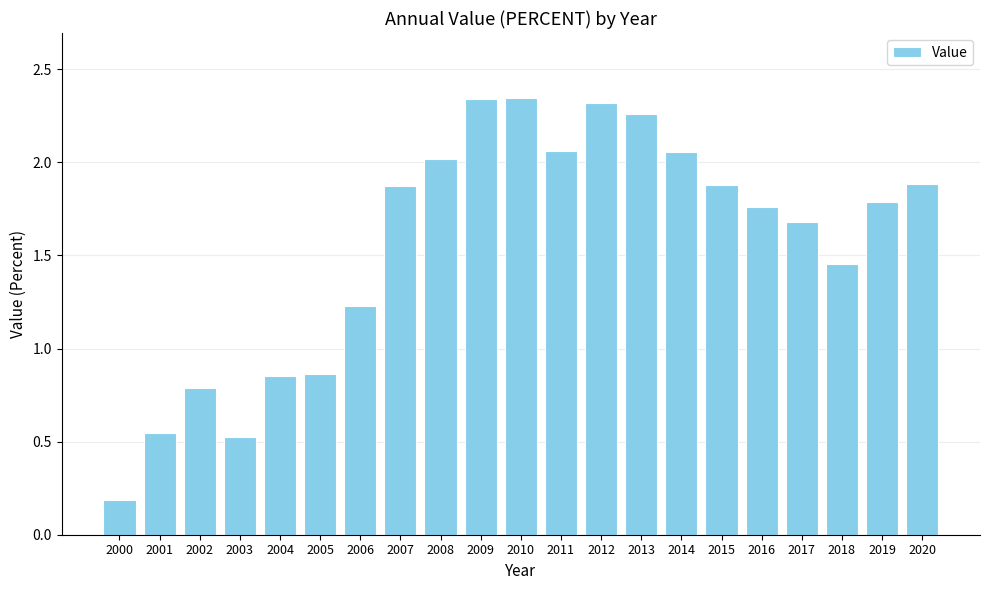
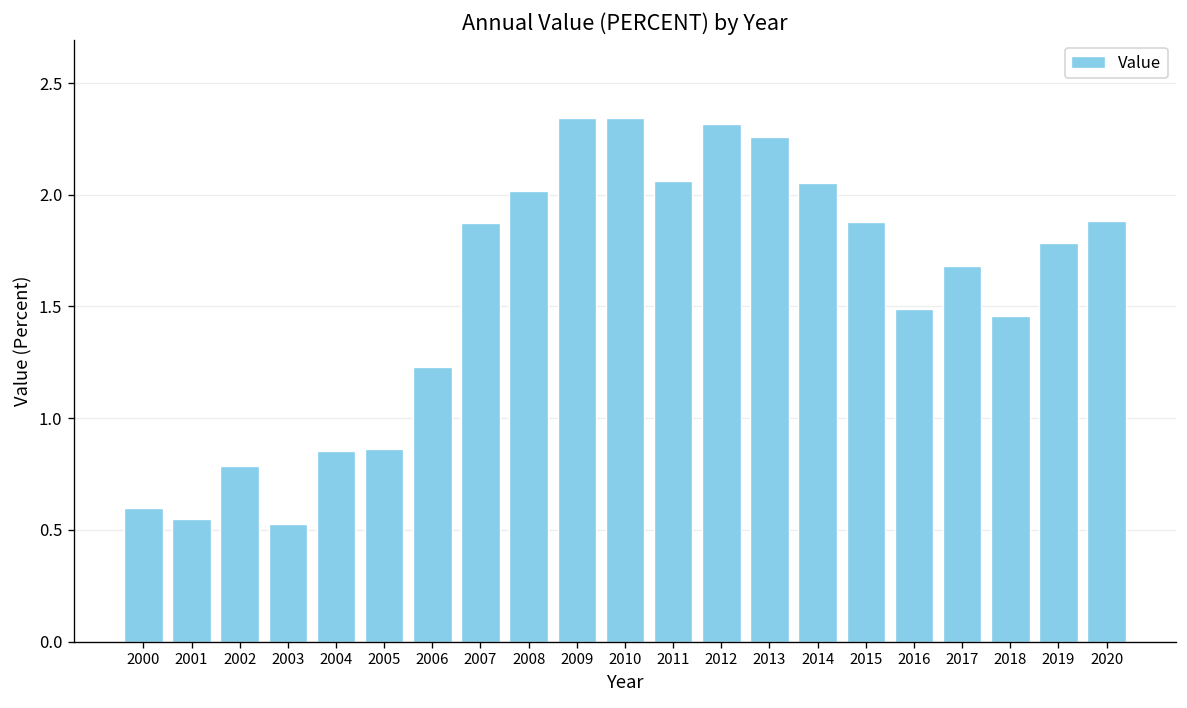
2000: 0.19 -> 0.60
2016: 1.76 -> 1.49
